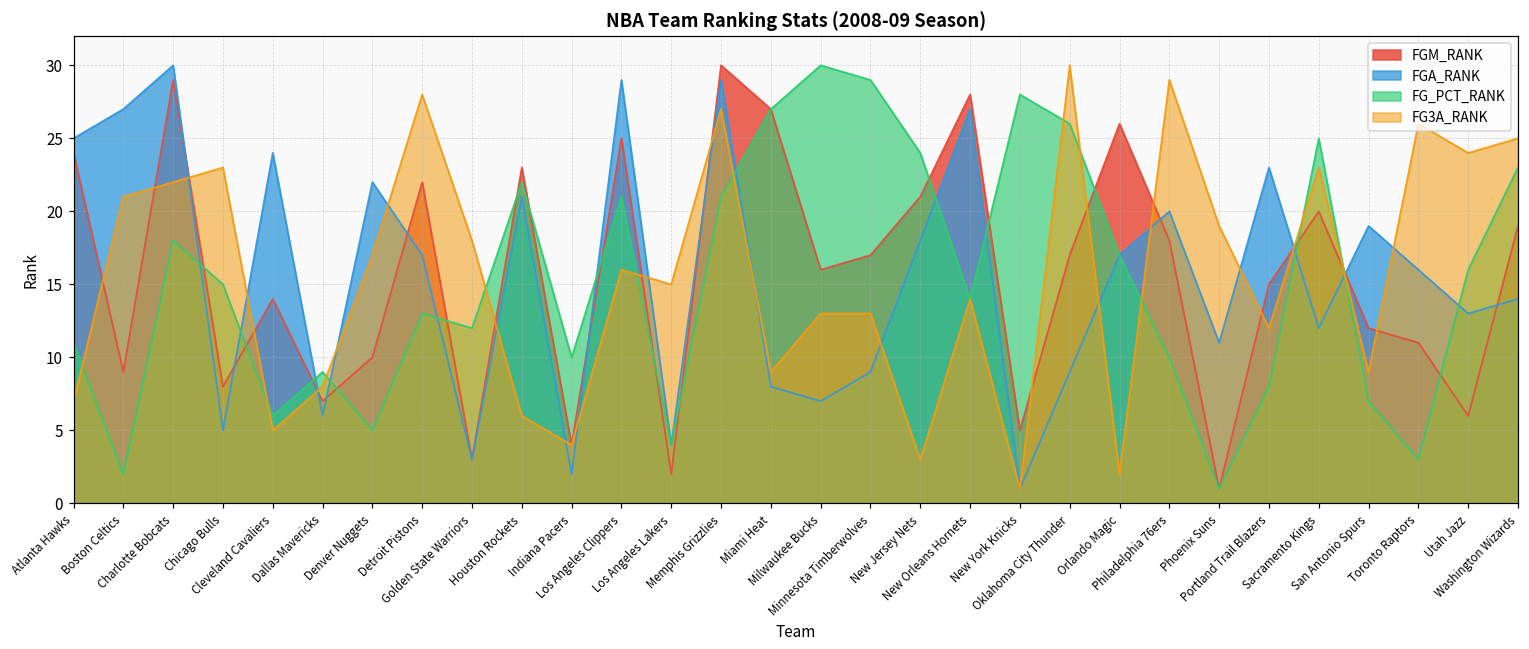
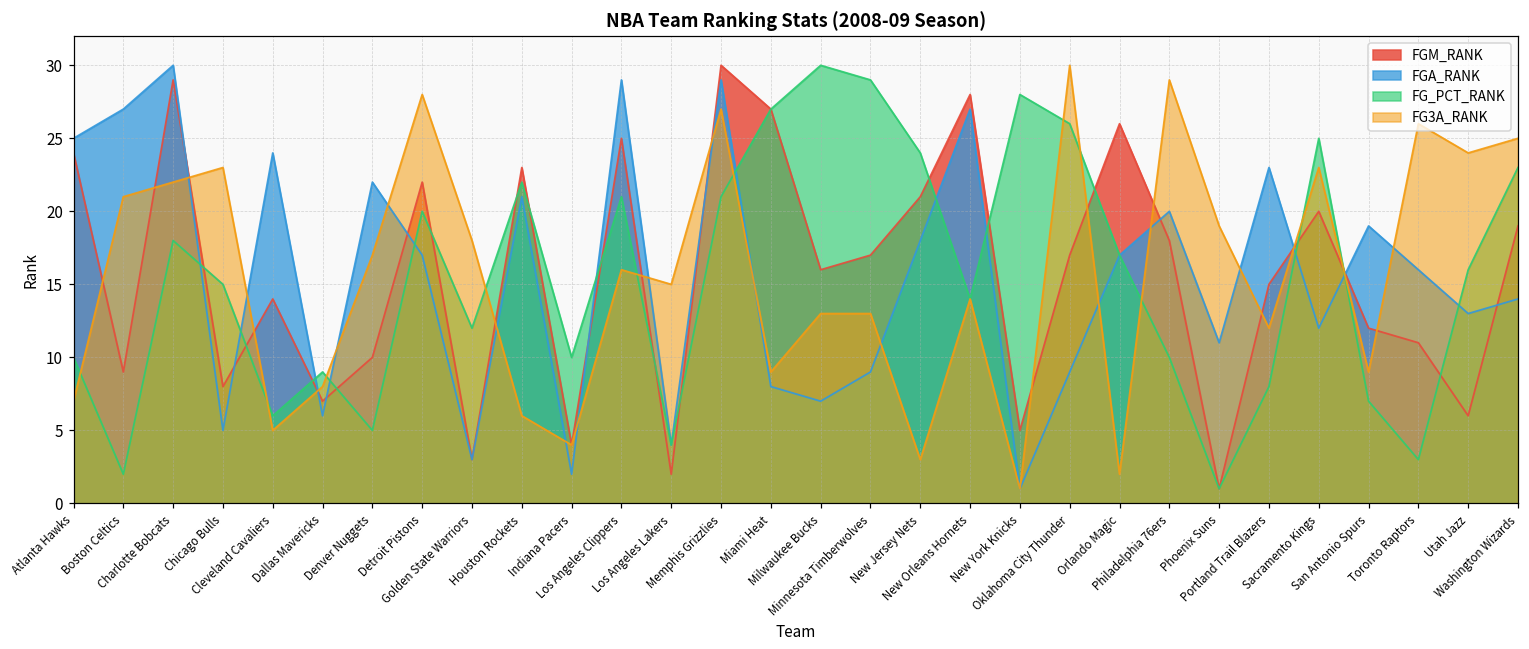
FG_PCT_RANK, Atlanta Hawks: 11 -> 10
FG_PCT_RANK, Detroit Pistons: 13 -> 20
